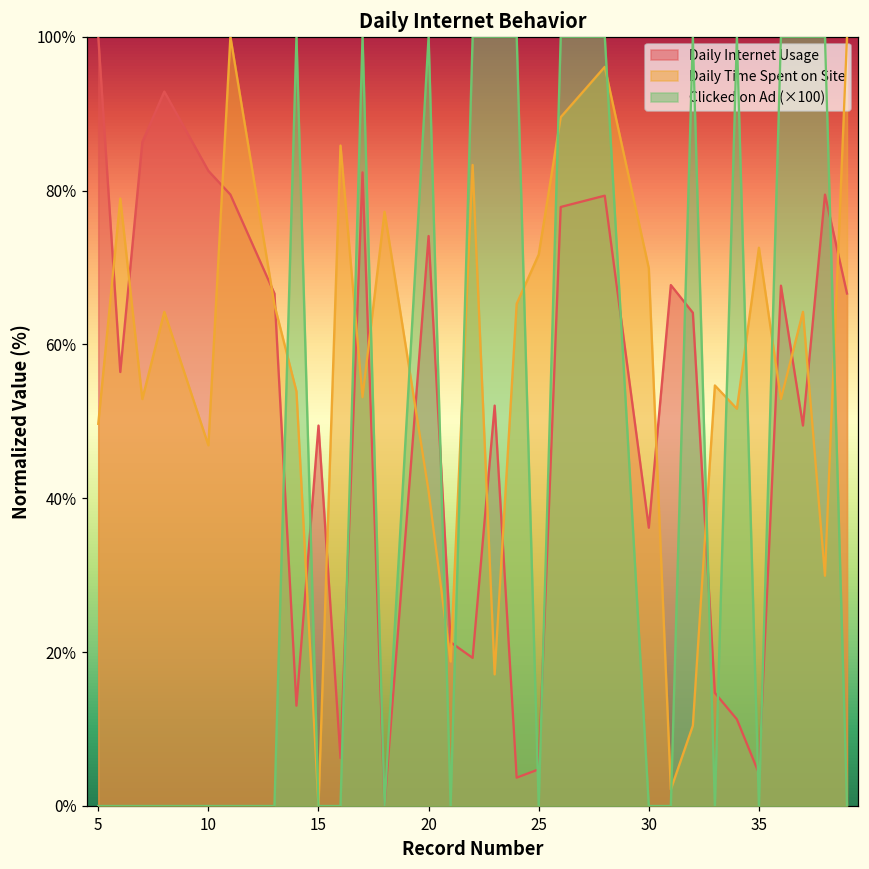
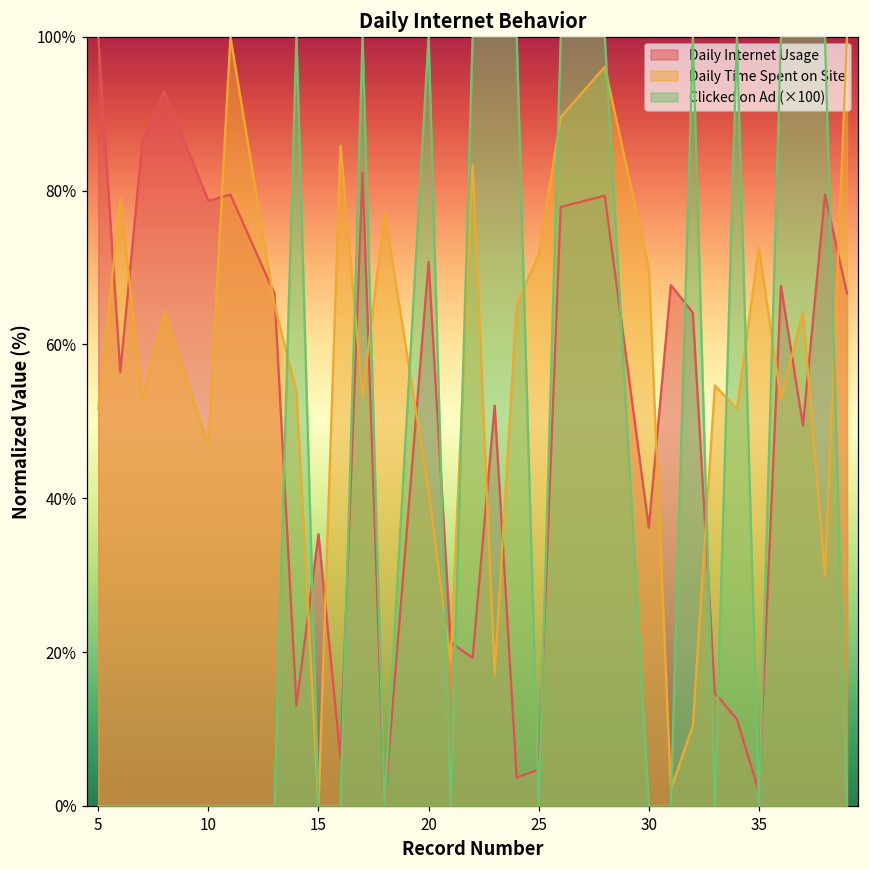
Daily Time Spent on Site, 5: 50% -> 52%
Daily Internet Usage, 10: 83% -> 79%
Daily Internet Usage, 15: 49% -> 35%
Daily Internet Usage, 20: 74% -> 71%
Daily Internet Usage, 35: 4% -> 2%
